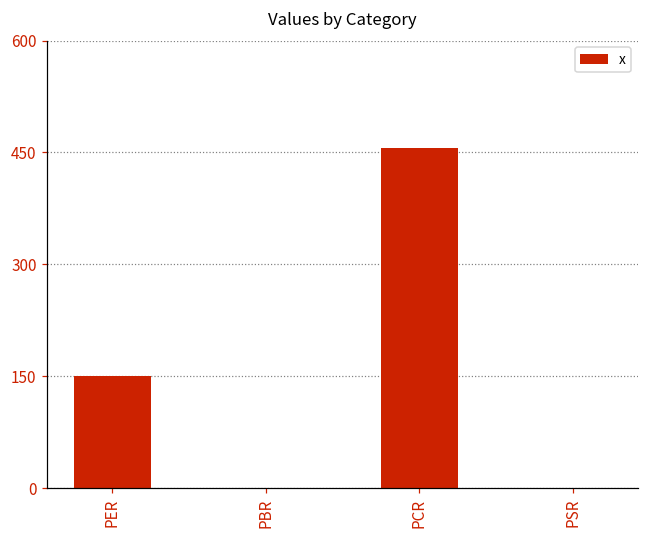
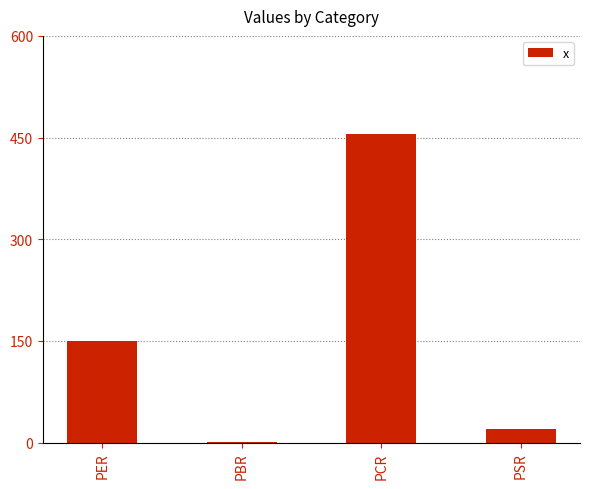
PSR: 0 -> 20
